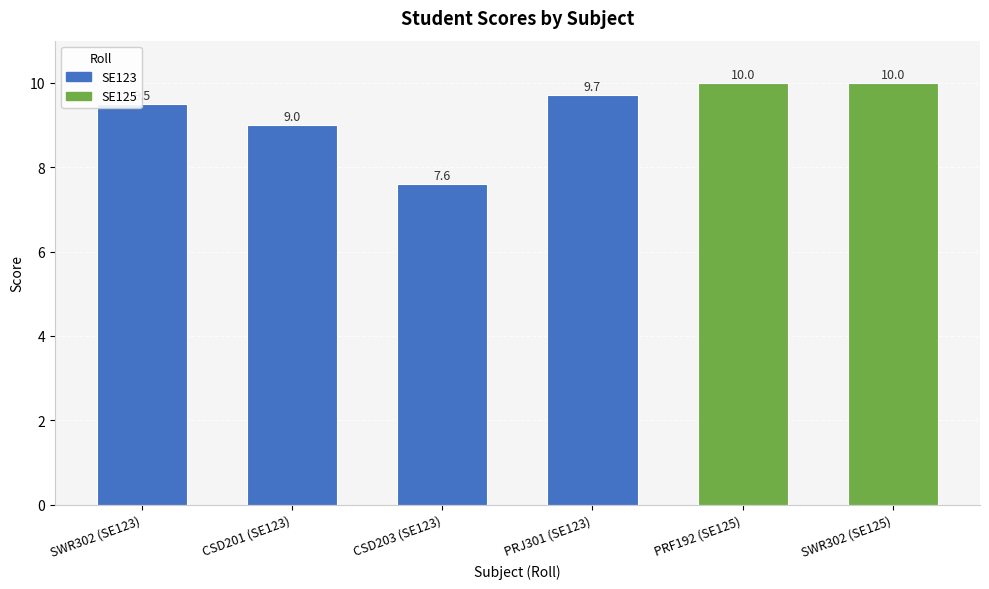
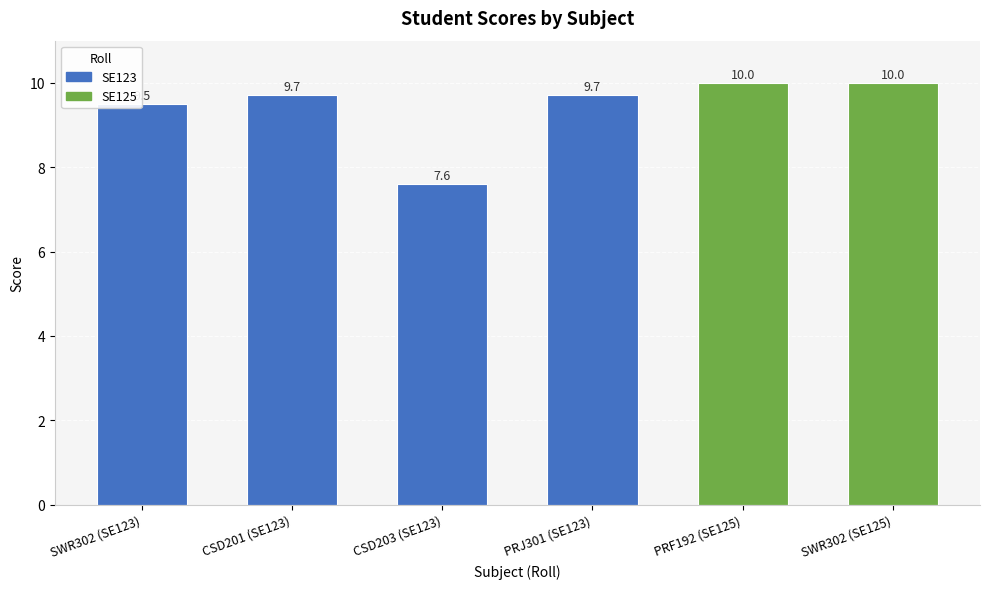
CSD201 (SE123): 9.0 -> 9.7
